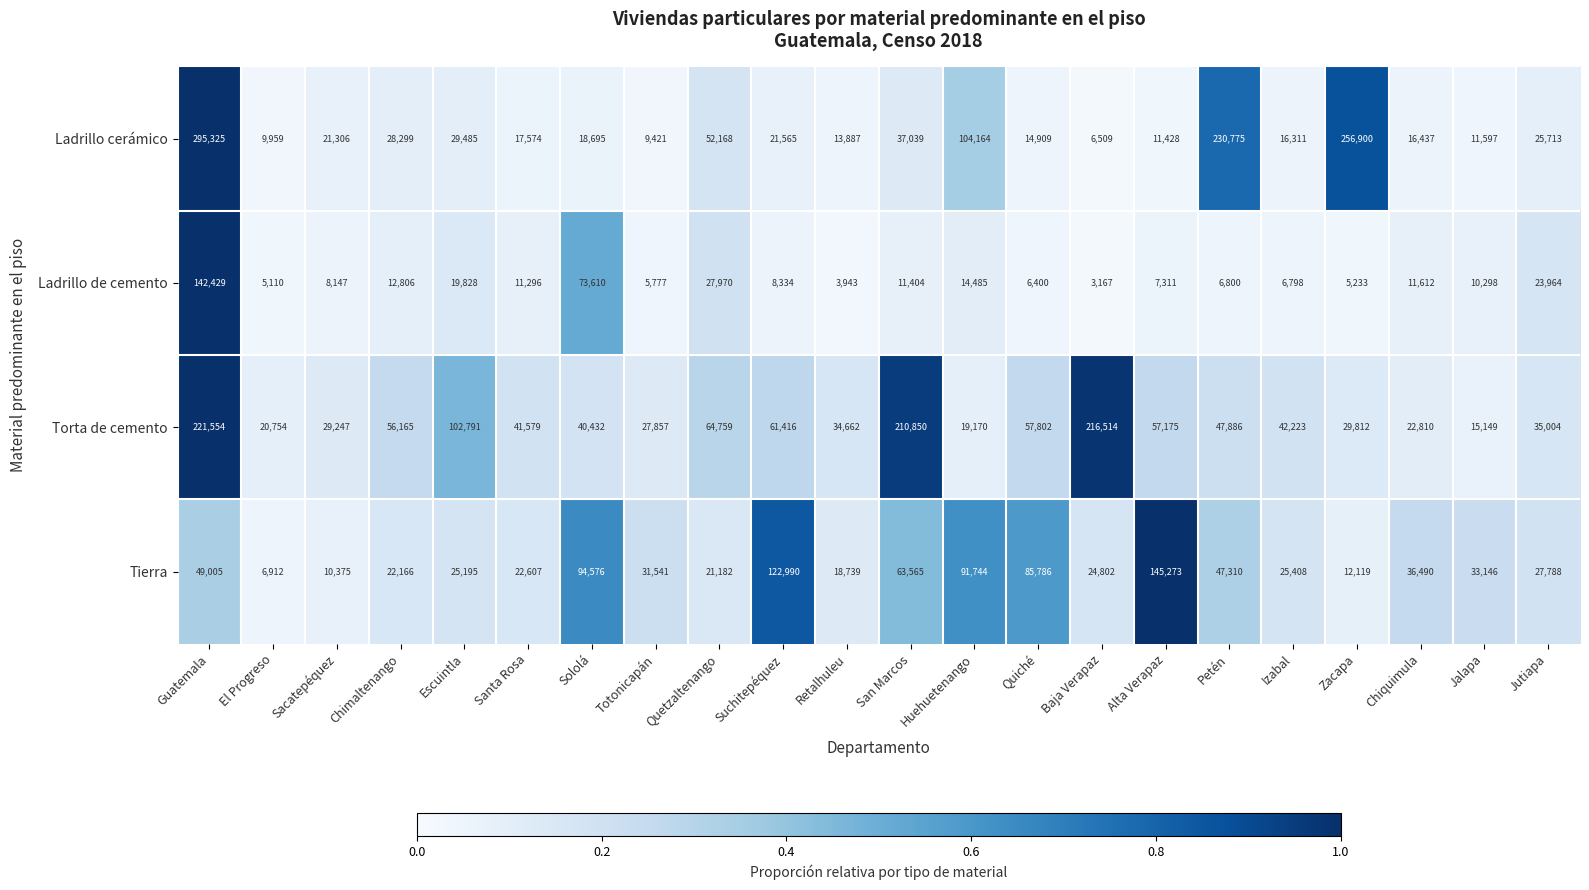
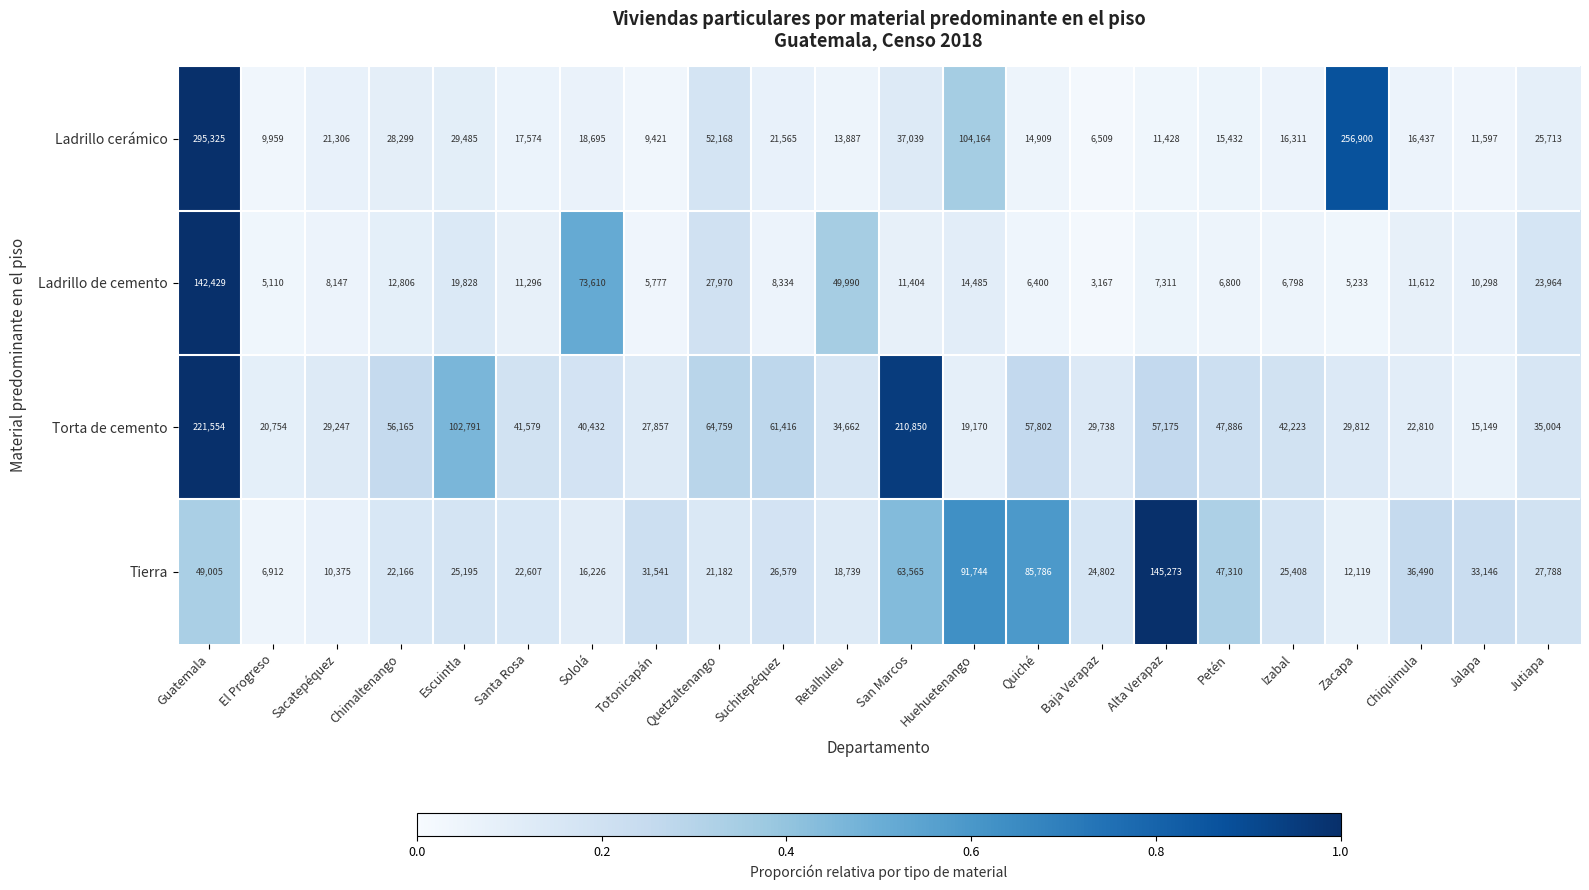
Ladrillo cerámico, Petén: 230,775 -> 15,432
Ladrillo de cemento, Retalhuleu: 3,943 -> 49,990
Torta de cemento, Baja Verapaz: 216,514 -> 29,738
Tierra, Sololá: 94,576 -> 16,226
Tierra, Suchitepéquez: 122,990 -> 26,579
